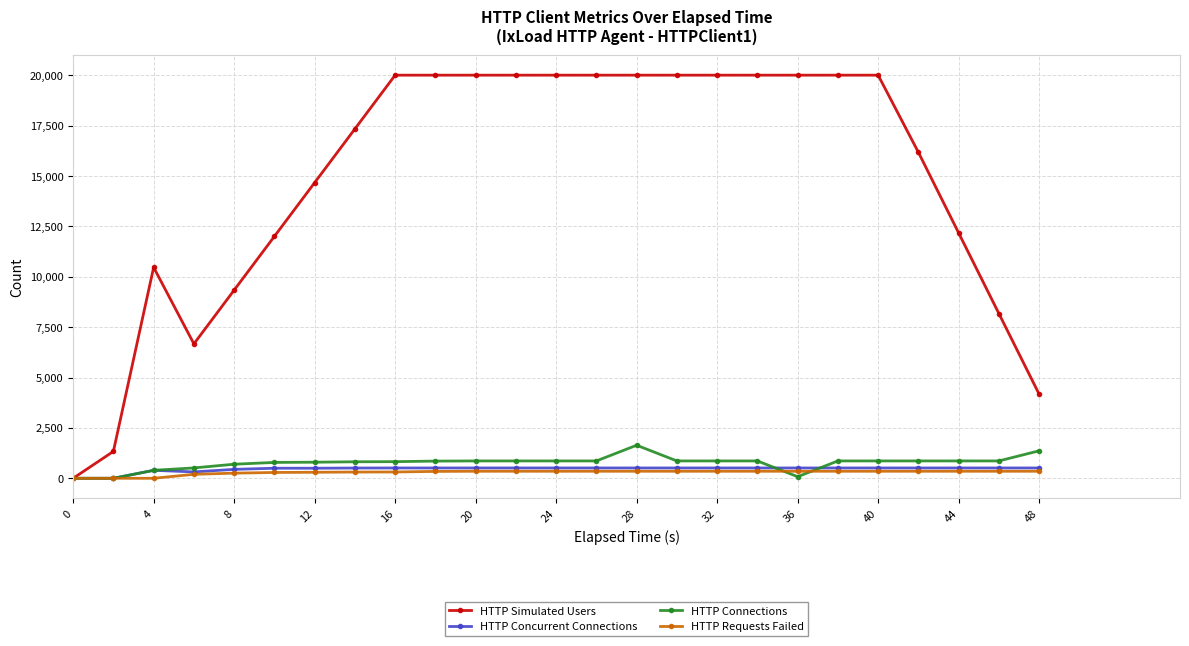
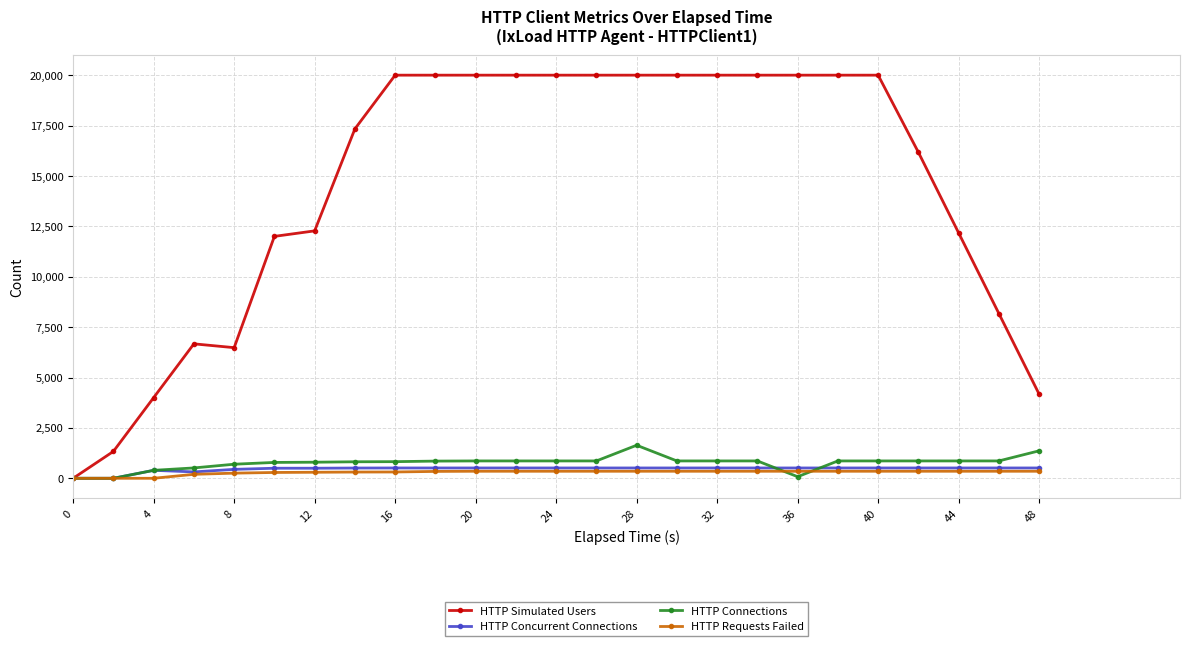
HTTP Simulated Users, 4: 10,500 -> 4,000
HTTP Simulated Users, 8: 9,300 -> 6,500
HTTP Simulated Users, 12: 14,700 -> 12,300
